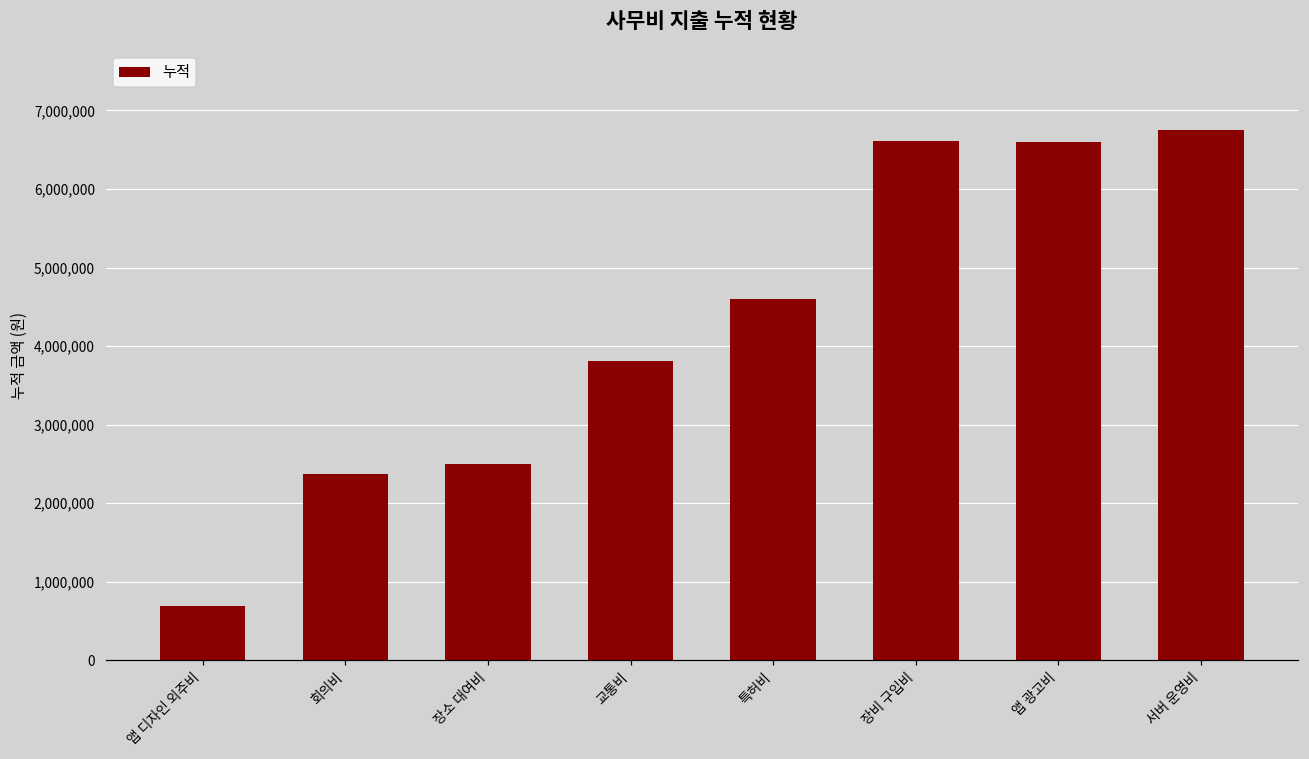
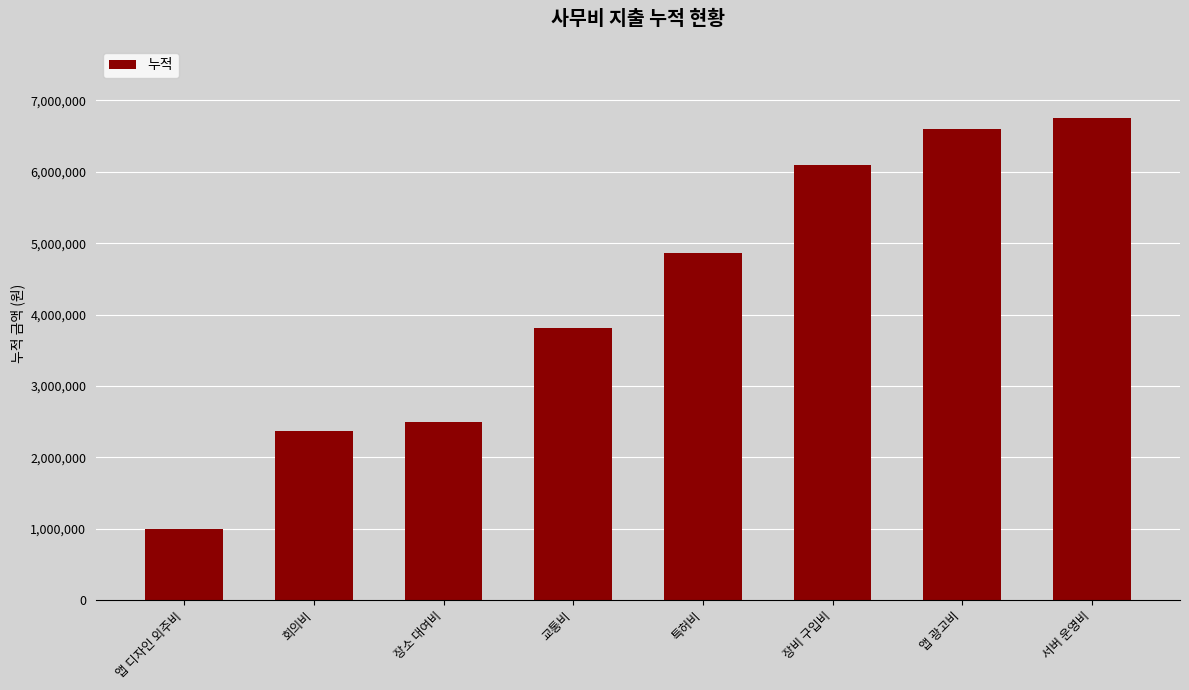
앱 디자인 외주비: 700,000 -> 1,000,000
특허비: 4,600,000 -> 4,900,000
장비 구입비: 6,600,000 -> 6,100,000
